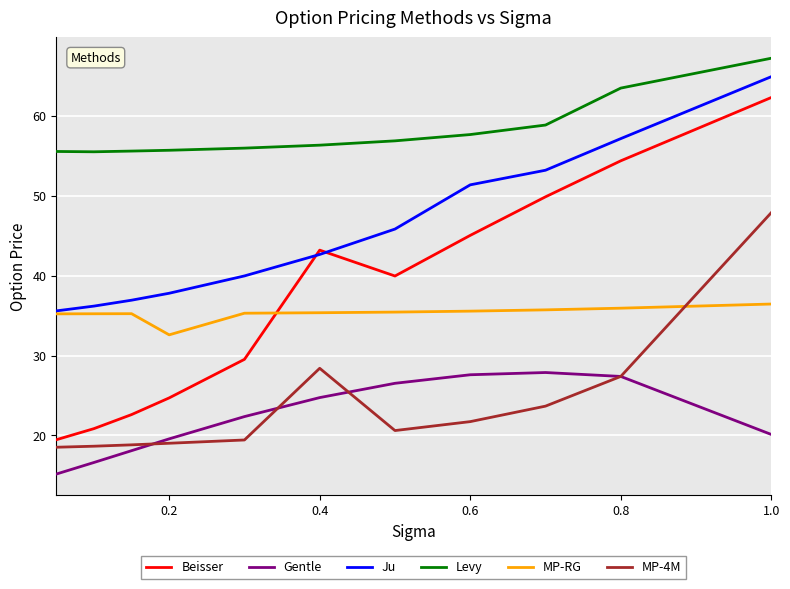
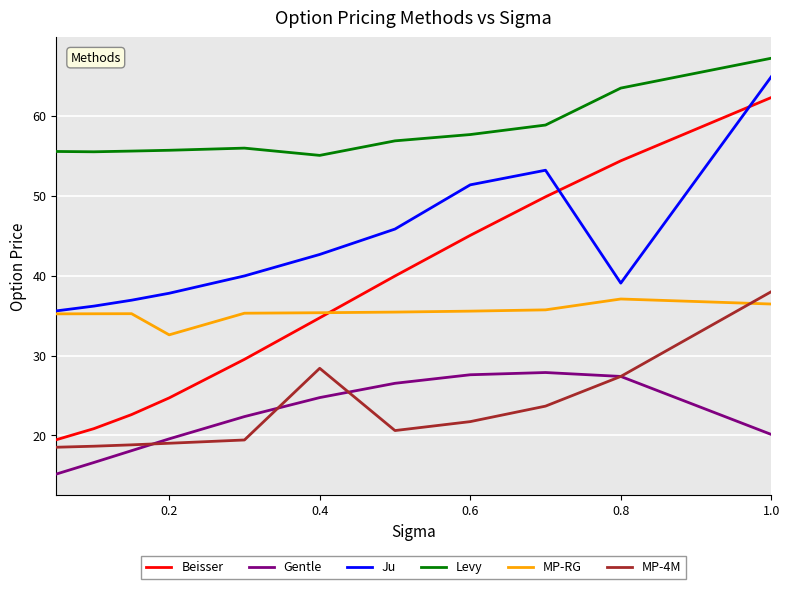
Beisser, 0.4: 43 -> 35
Levy, 0.4: 56 -> 55
Ju, 0.8: 57 -> 39
MP-RG, 0.8: 36 -> 37
MP-4M, 1.0: 48 -> 38
